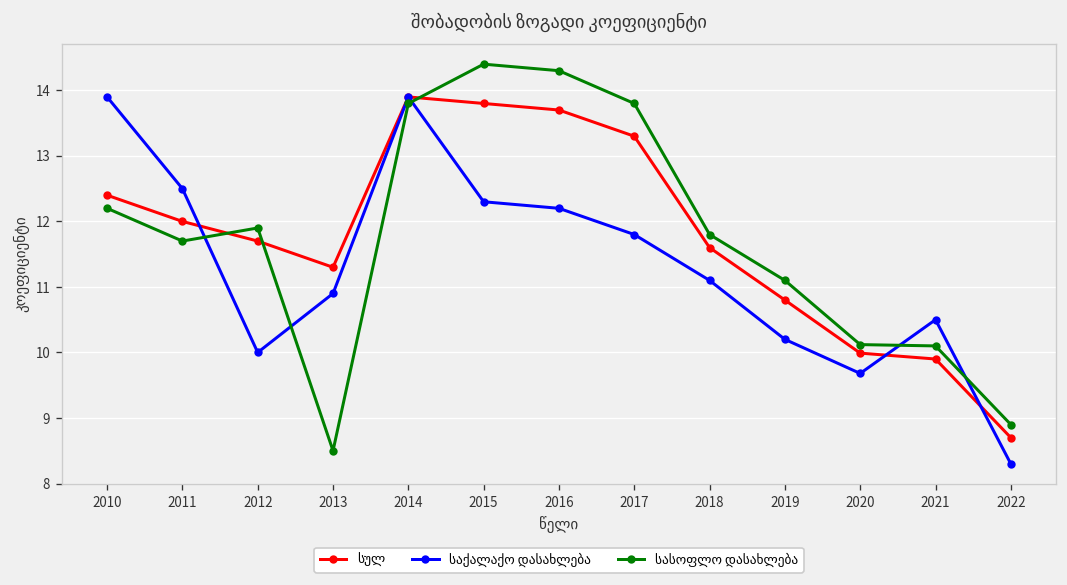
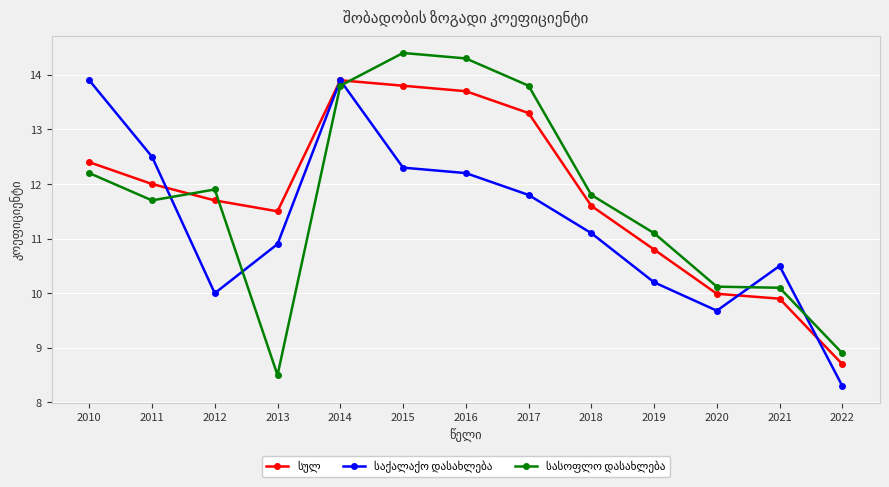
სულ, 2013: 11.3 -> 11.5
